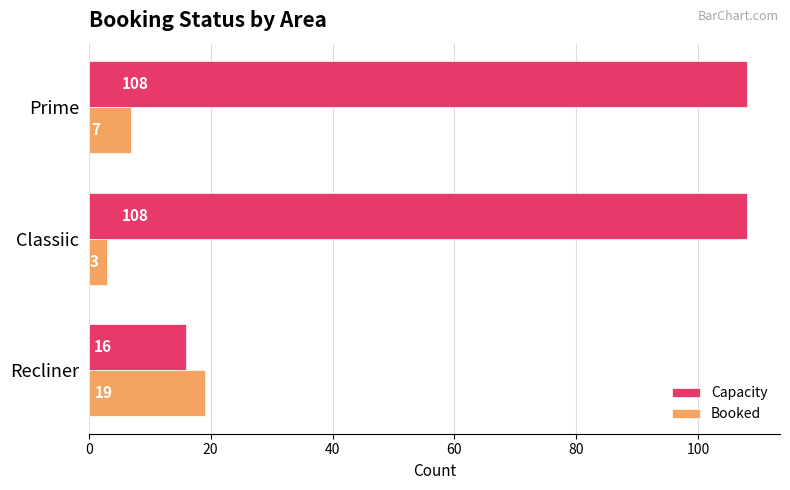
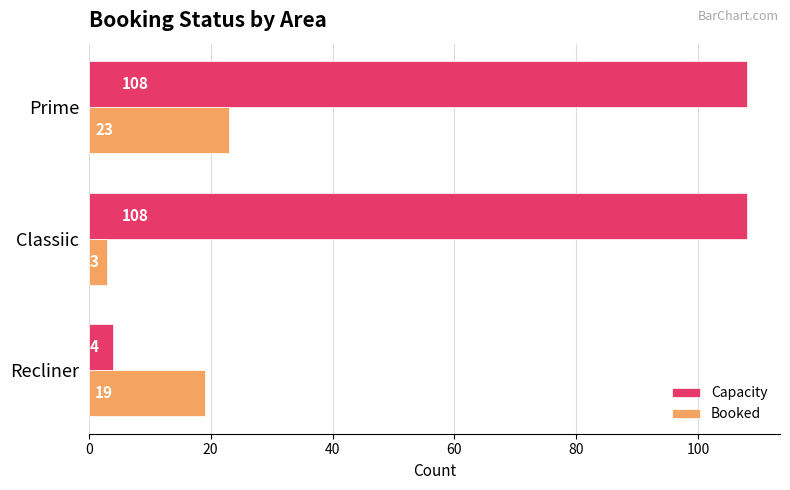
Booked, Prime: 7 -> 23
Capacity, Recliner: 16 -> 4
